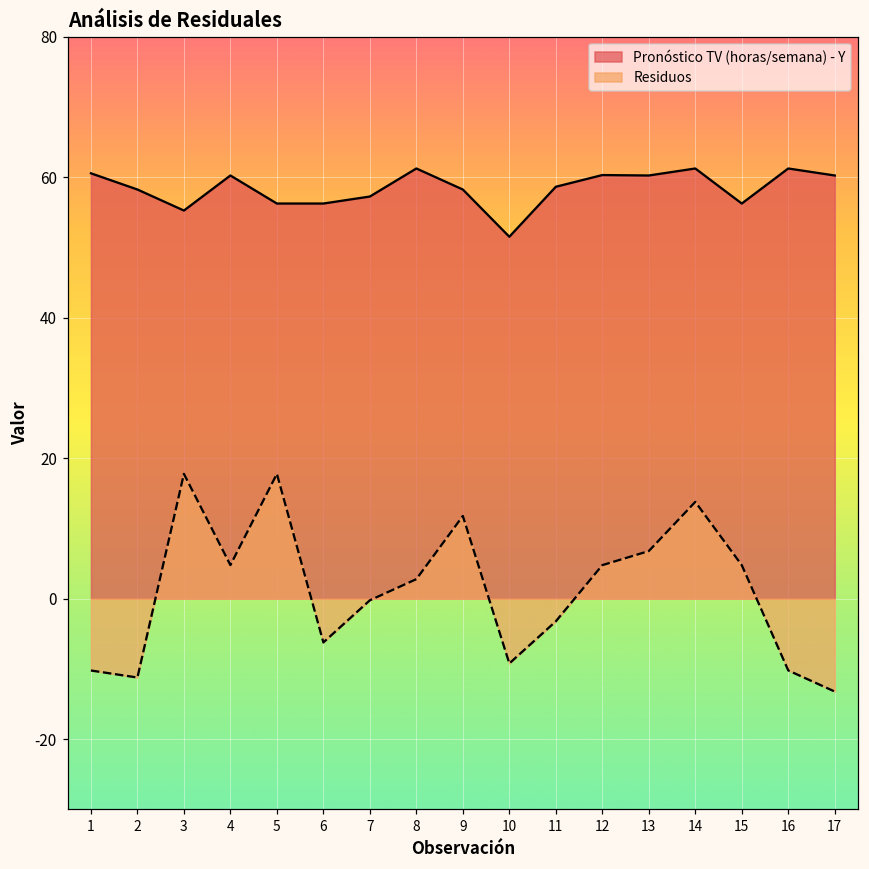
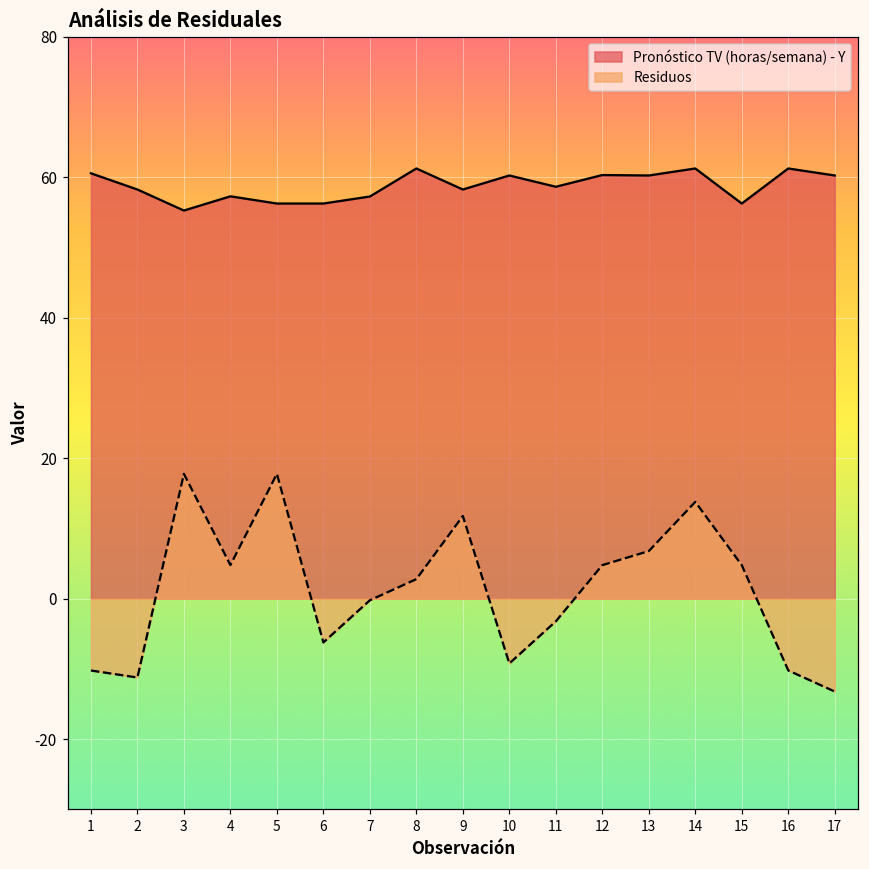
Pronóstico TV (horas/semana) - Y, 4: 60 -> 57
Pronóstico TV (horas/semana) - Y, 10: 52 -> 60
